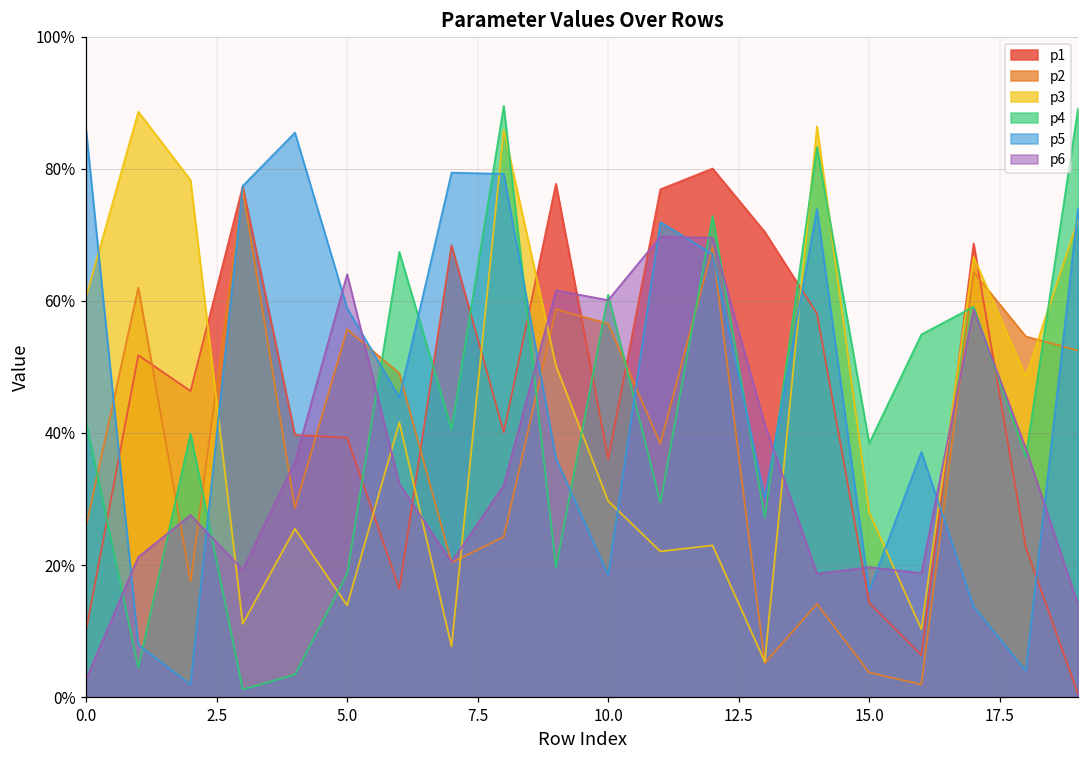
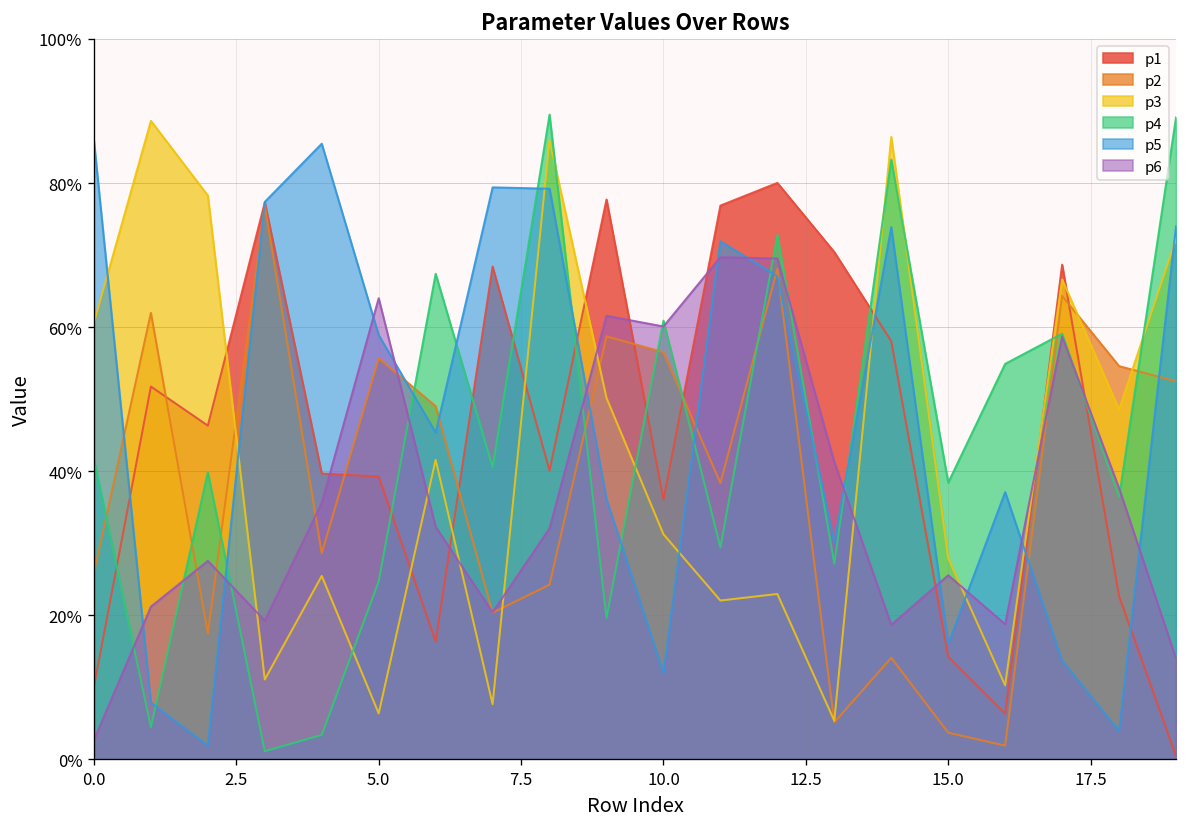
p3, 5.0: 14% -> 6%
p4, 5.0: 19% -> 25%
p3, 10.0: 30% -> 31%
p5, 10.0: 18% -> 12%
p6, 15.0: 20% -> 26%
